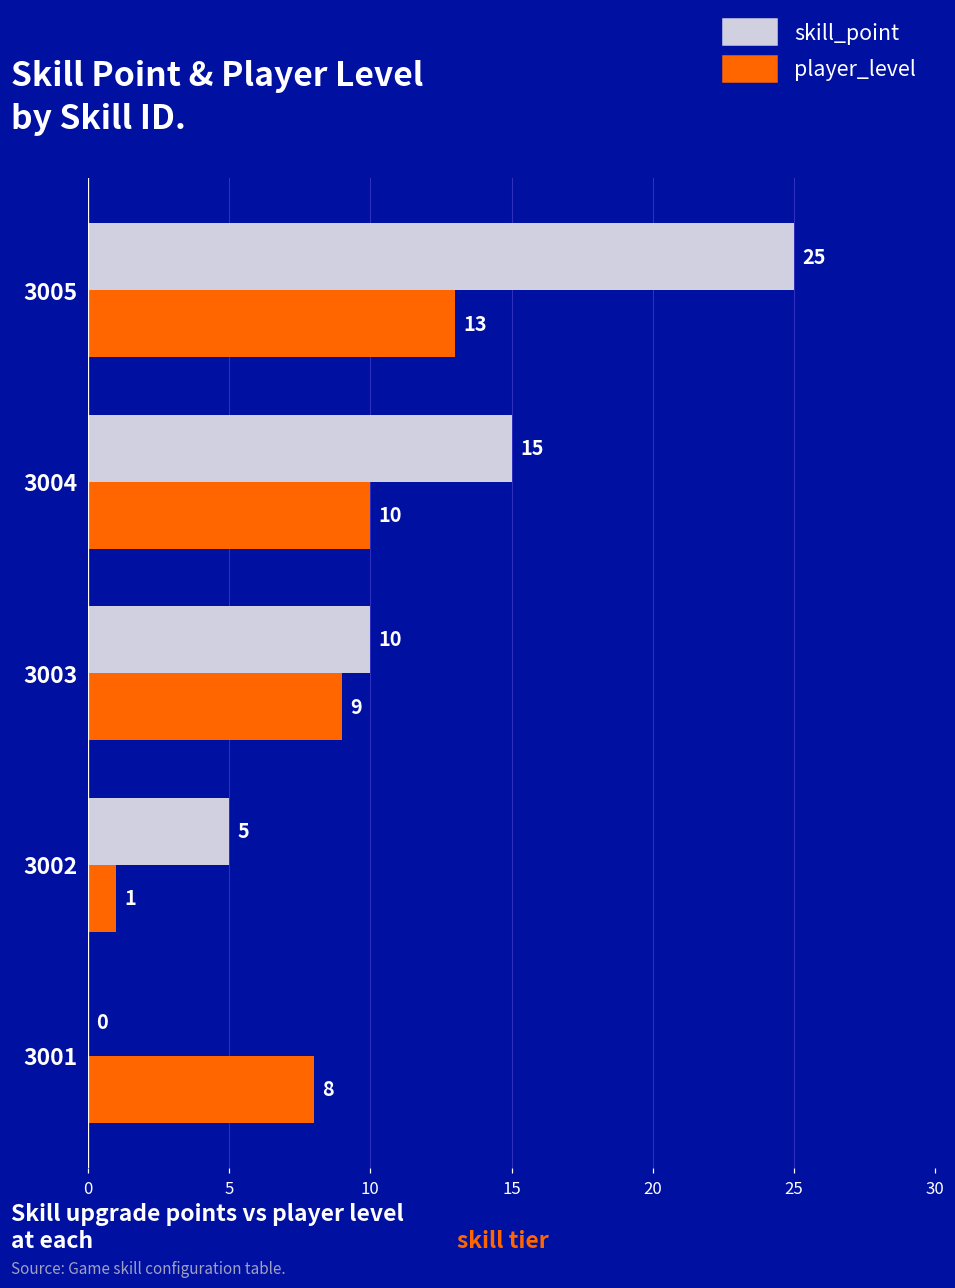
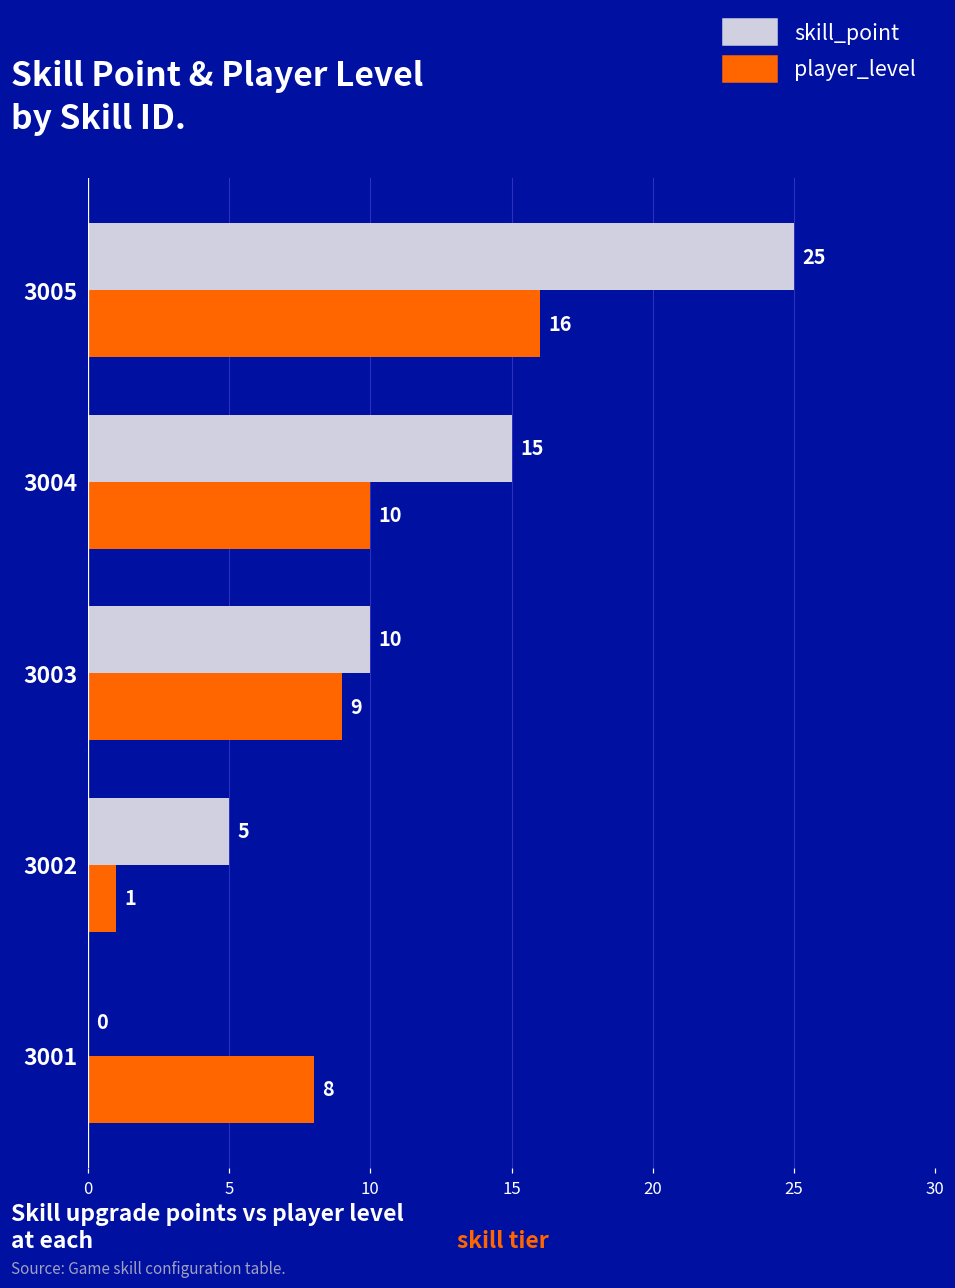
player_level, 3005: 13 -> 16
